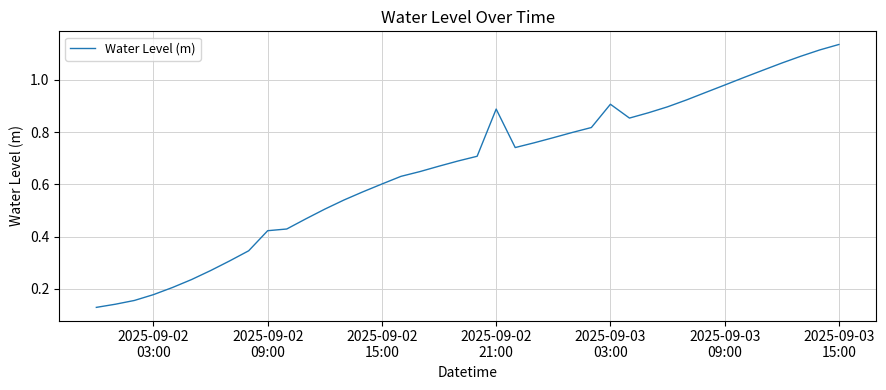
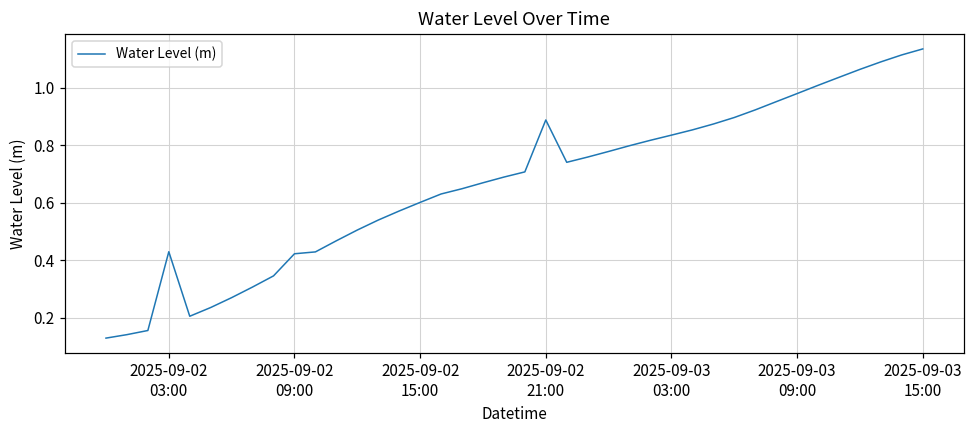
2025-09-02 03:00: 0.18 -> 0.43
2025-09-03 03:00: 0.91 -> 0.84
